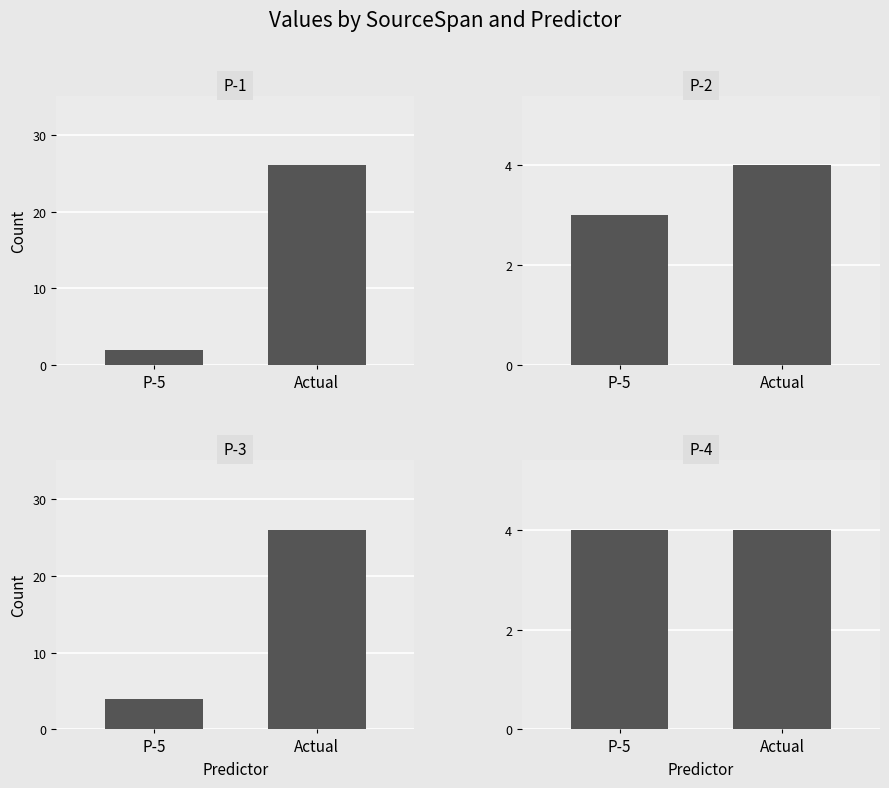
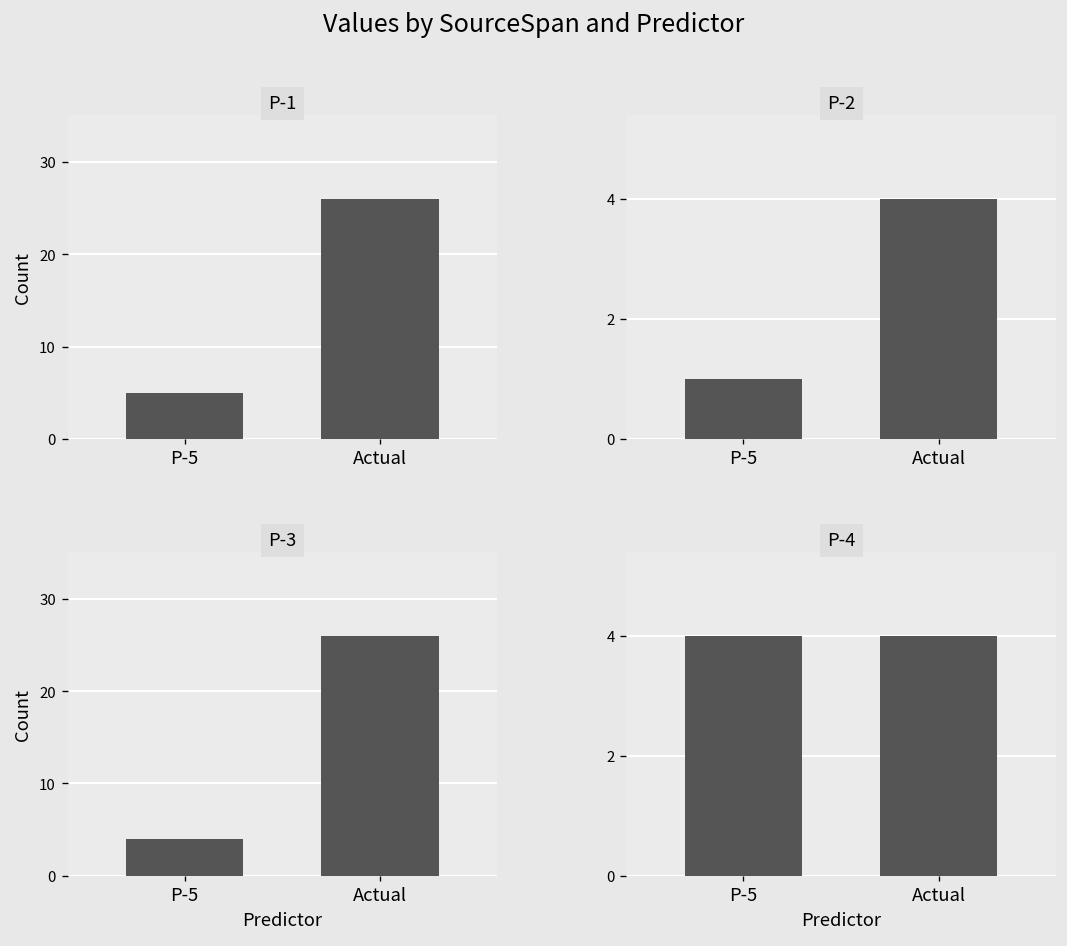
P-1, P-5: 2 -> 5
P-2, P-5: 3 -> 1
